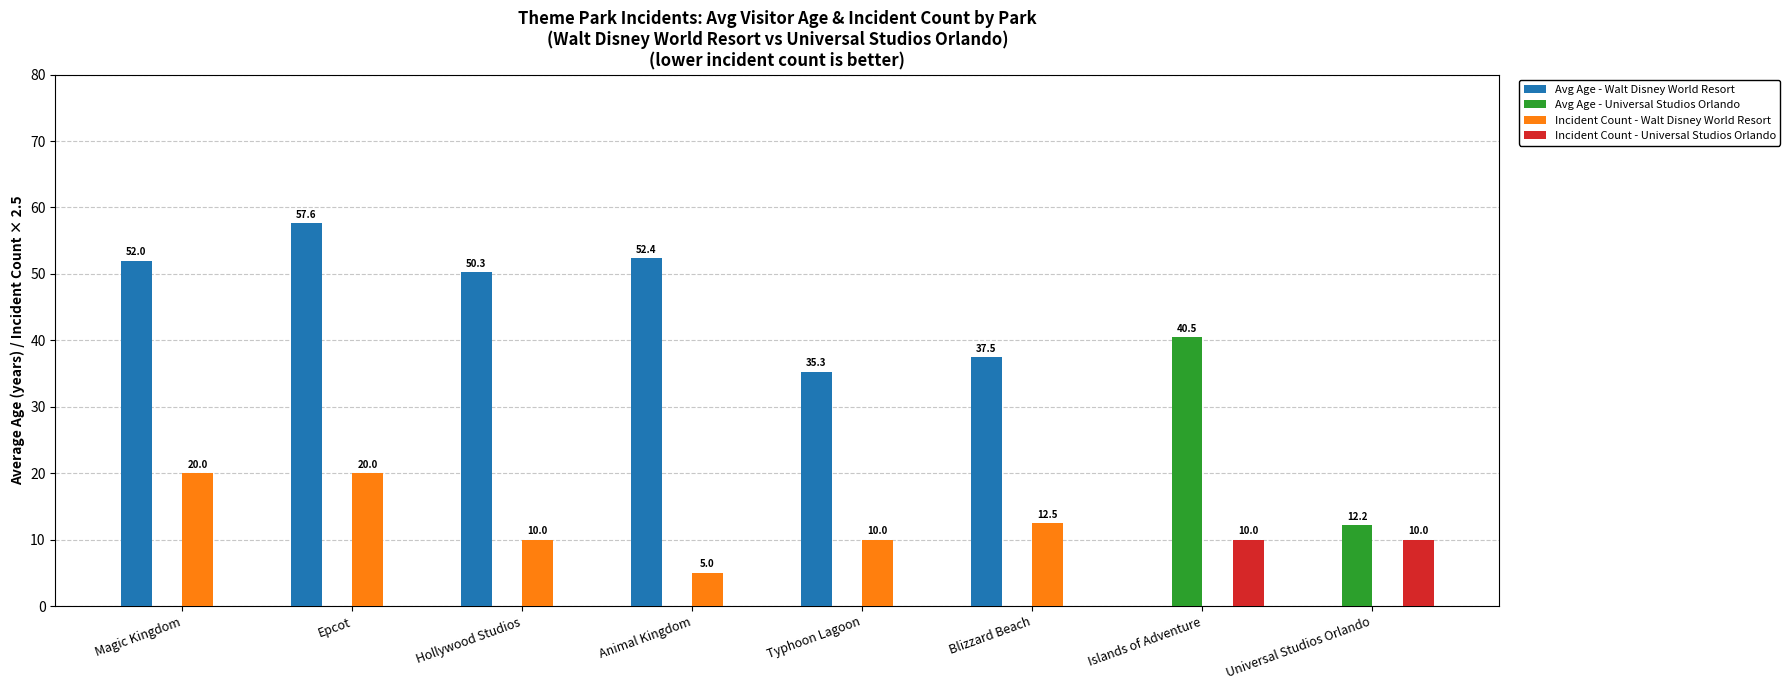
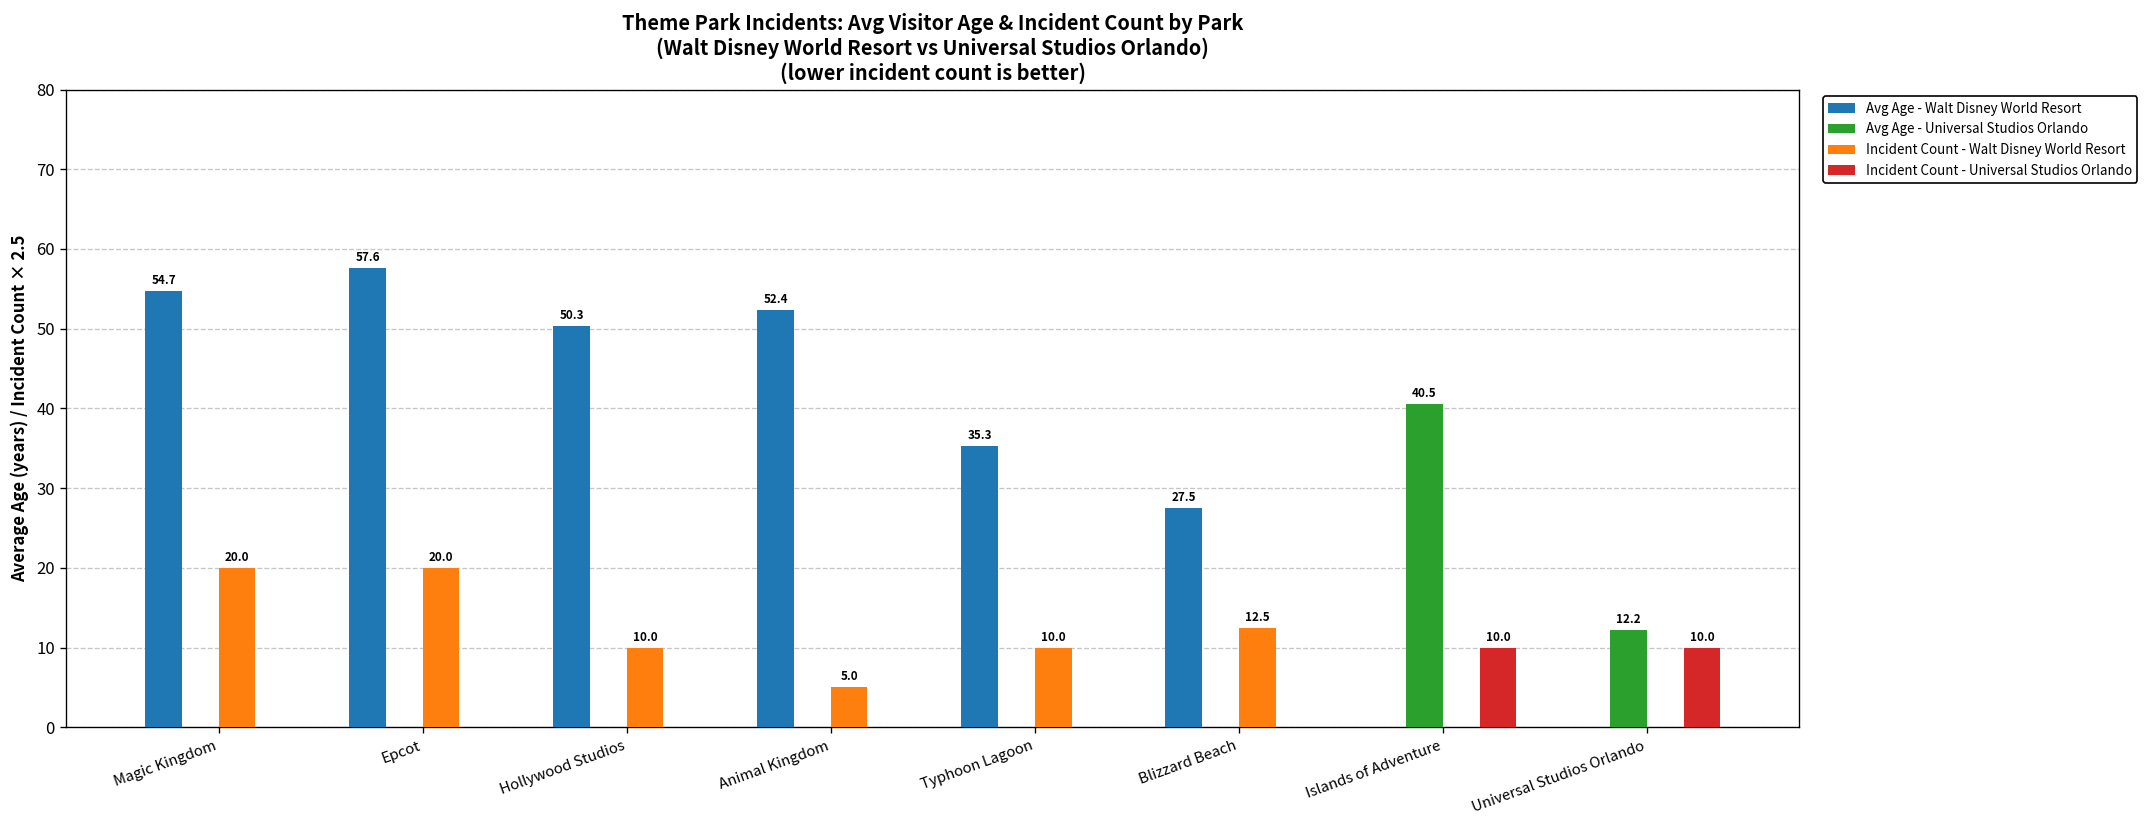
Avg Age - Walt Disney World Resort, Magic Kingdom: 52.0 -> 54.7
Avg Age - Walt Disney World Resort, Blizzard Beach: 37.5 -> 27.5
